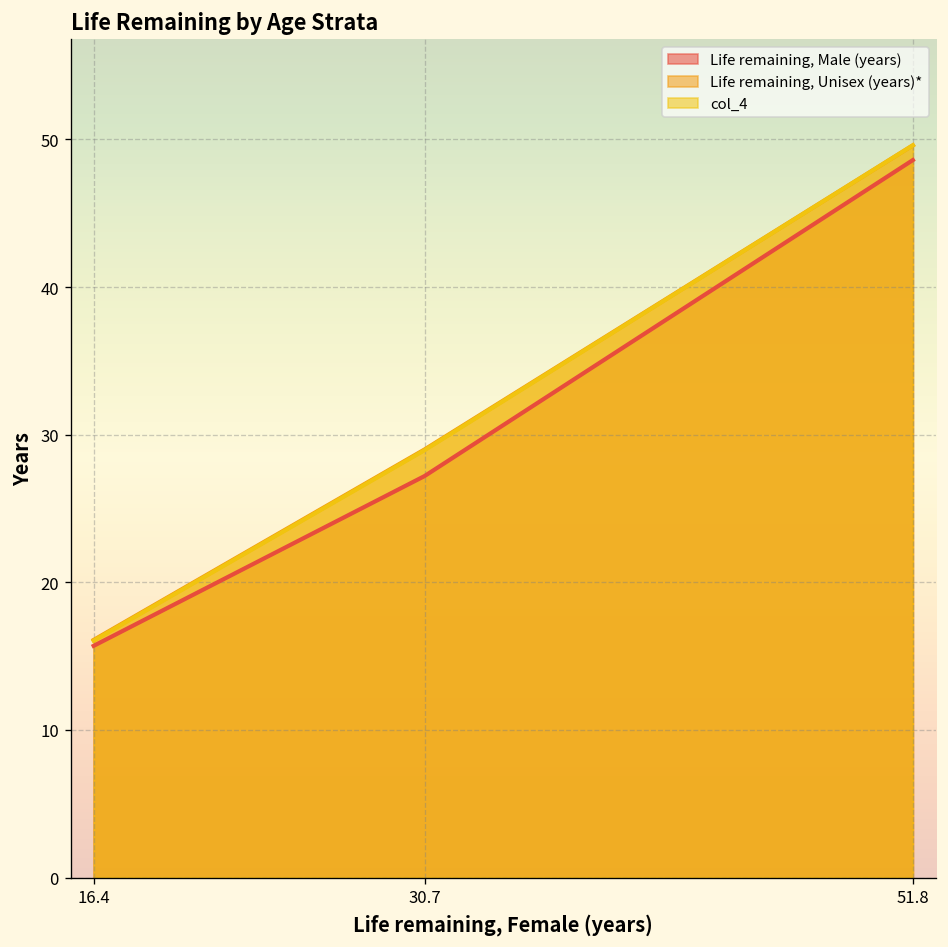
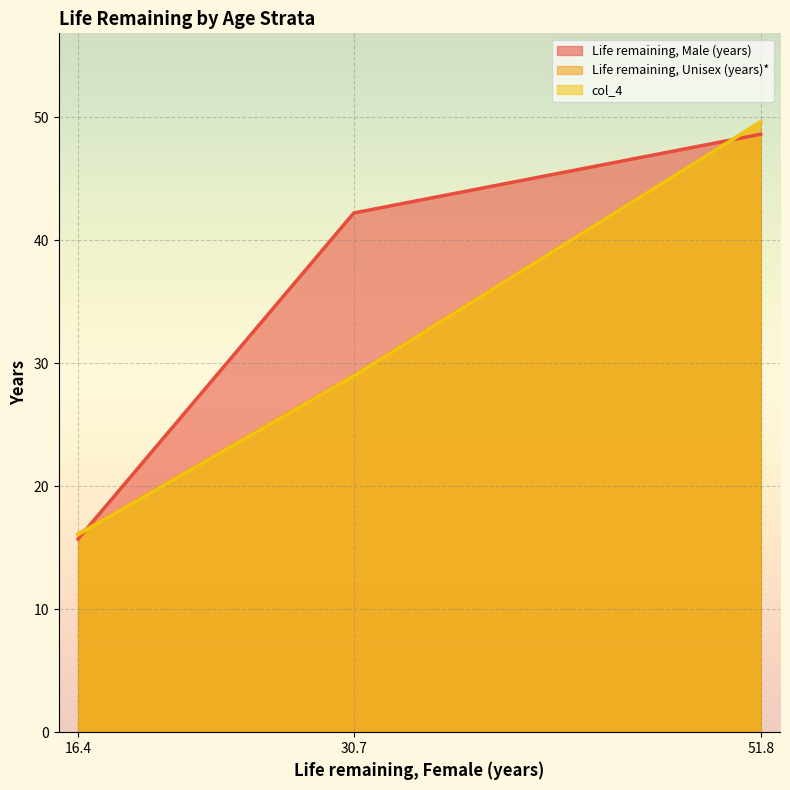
Life remaining, Male (years), 30.7: 27.2 -> 42.2
